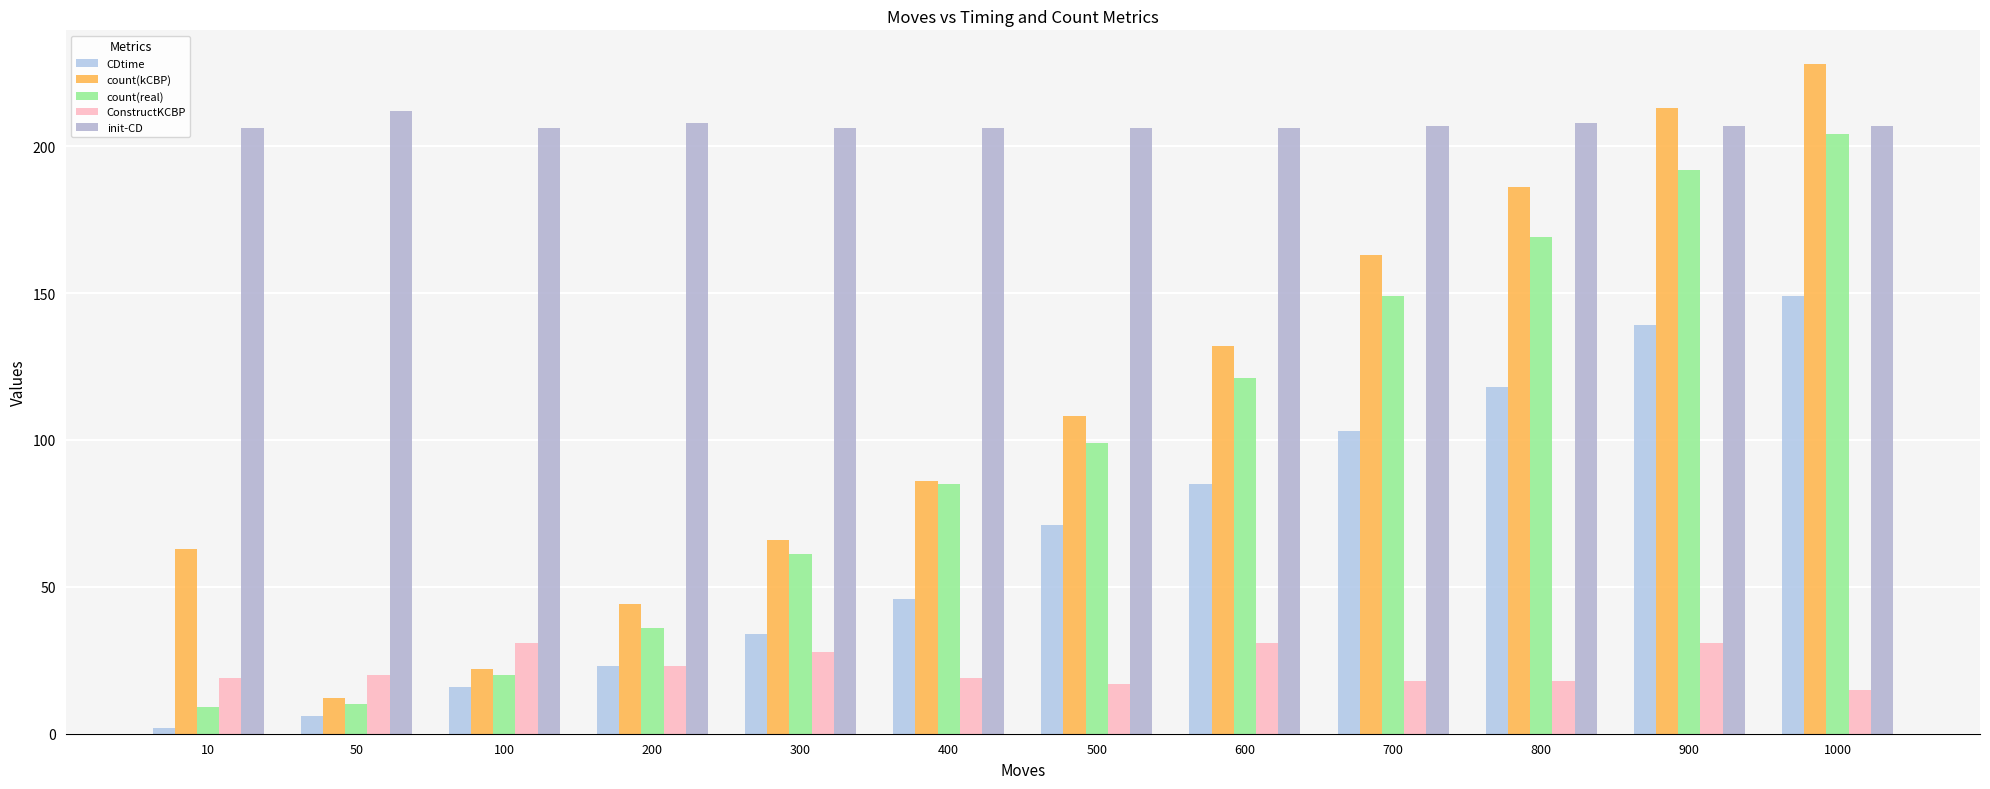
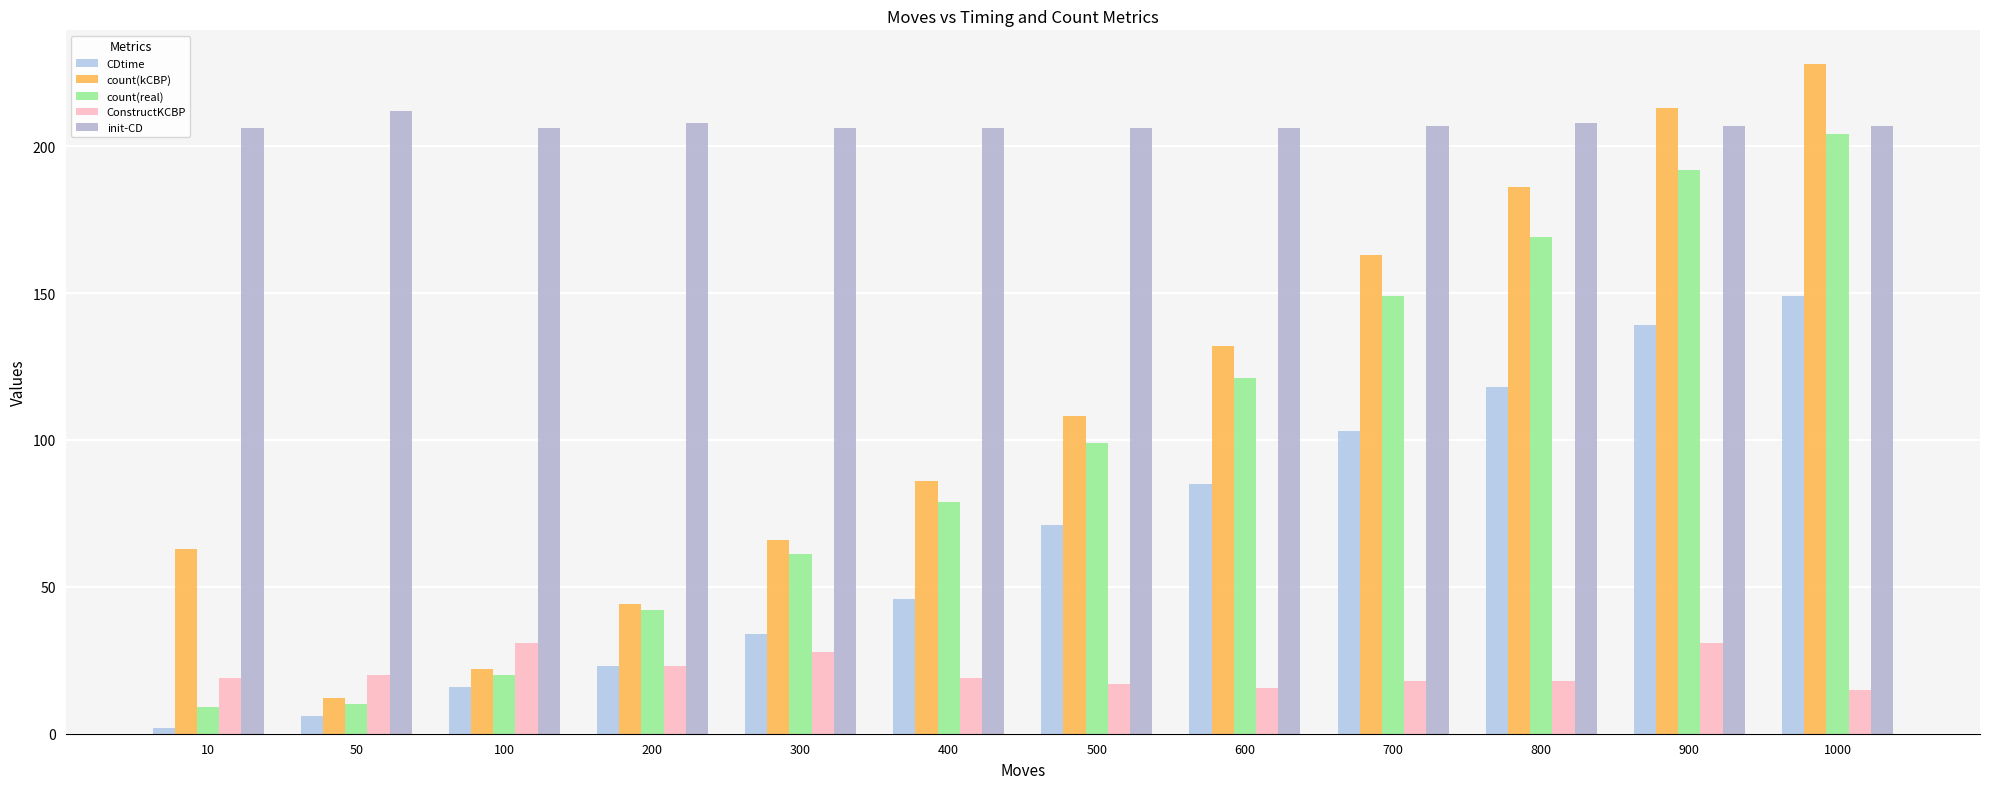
count(real), 200: 36 -> 42
count(real), 400: 85 -> 79
ConstructKCBP, 600: 31 -> 16
